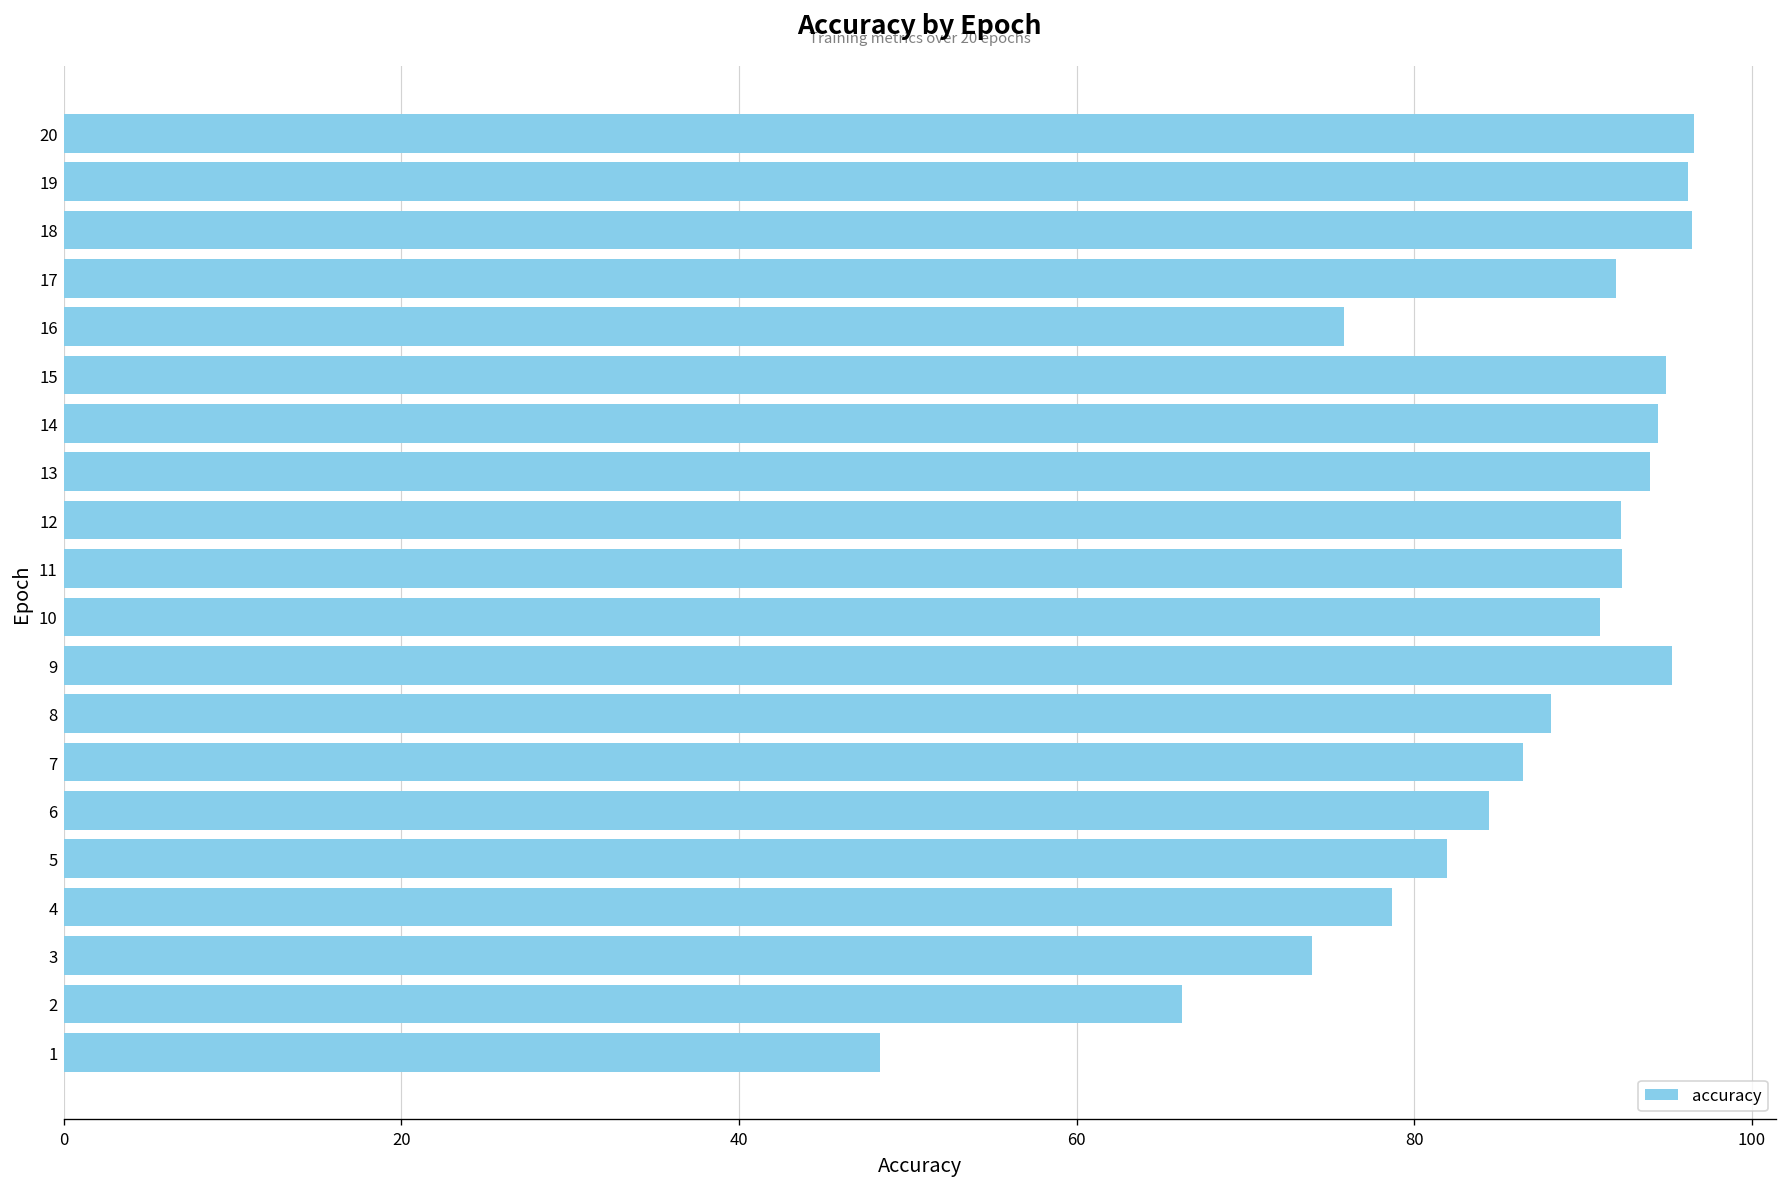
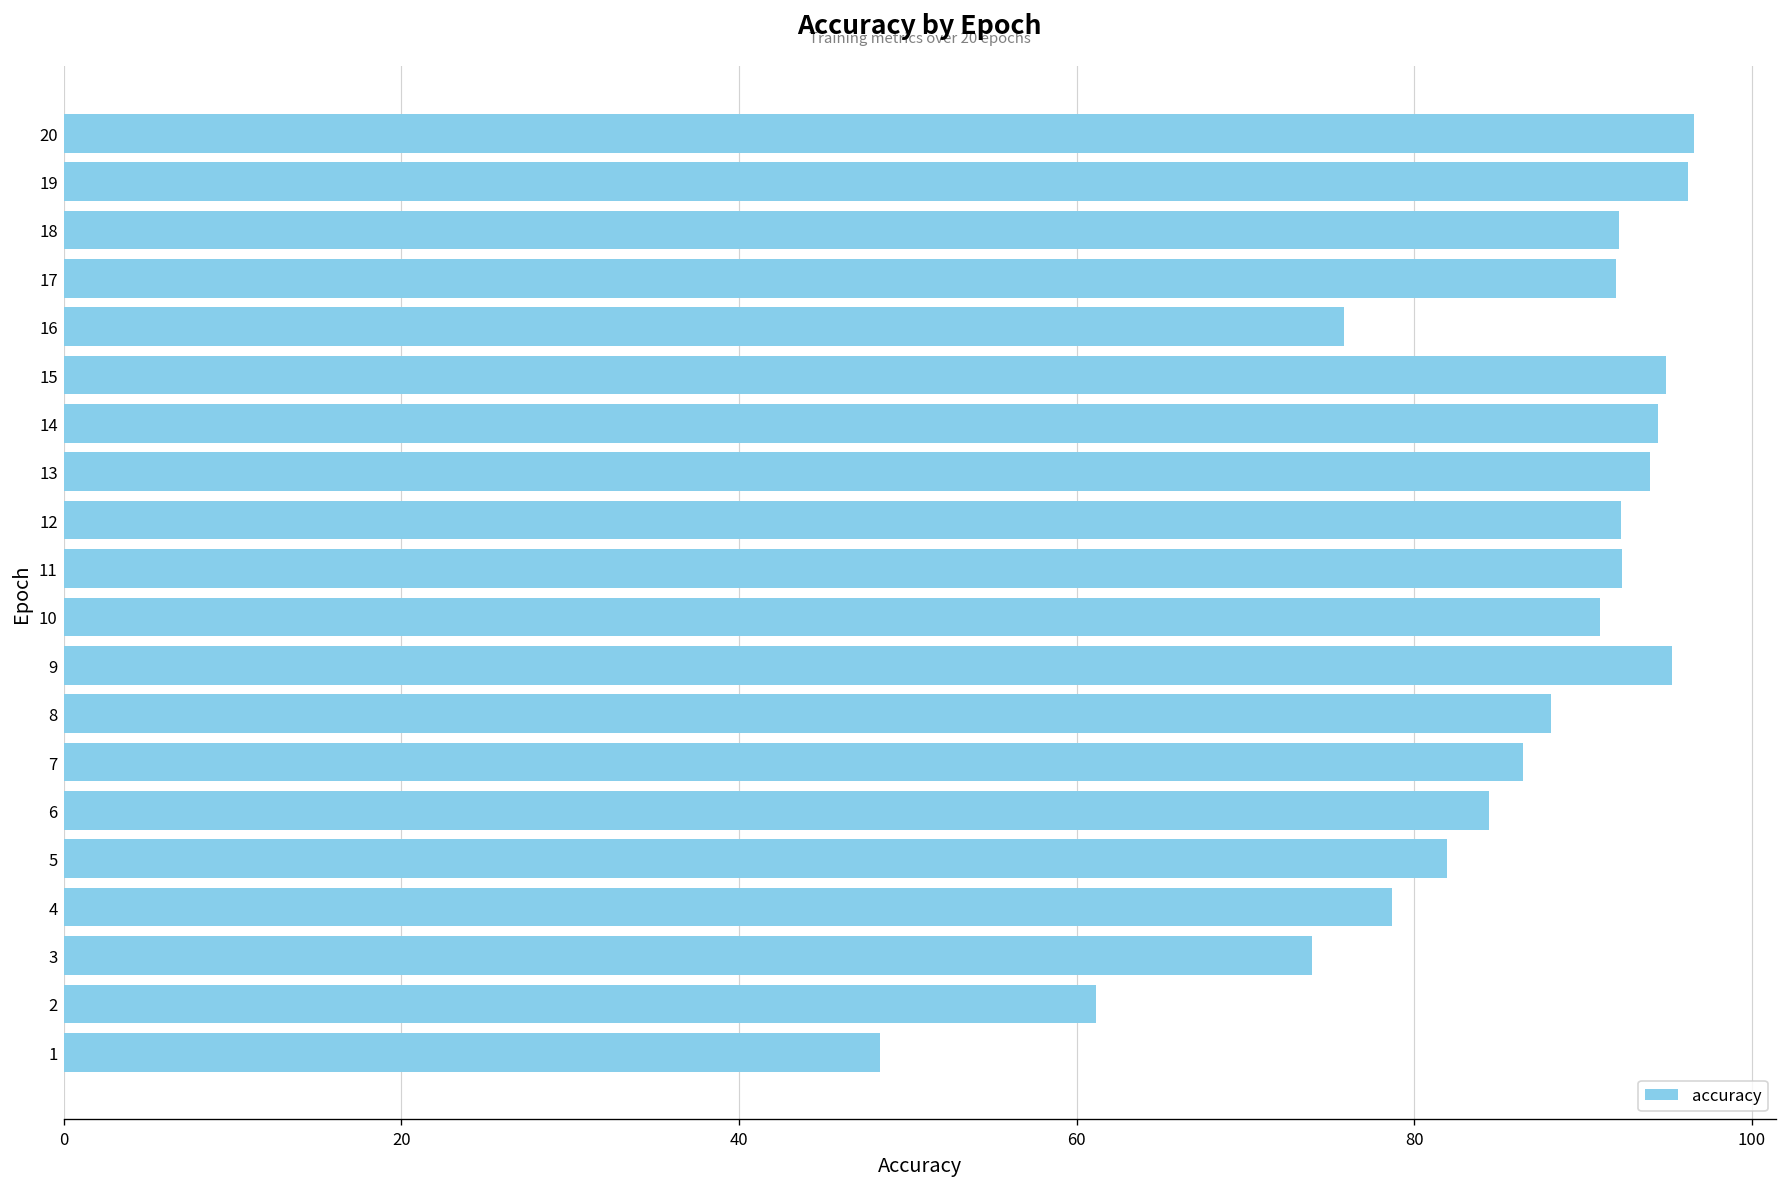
18: 96.5 -> 92.1
2: 66.3 -> 61.2
